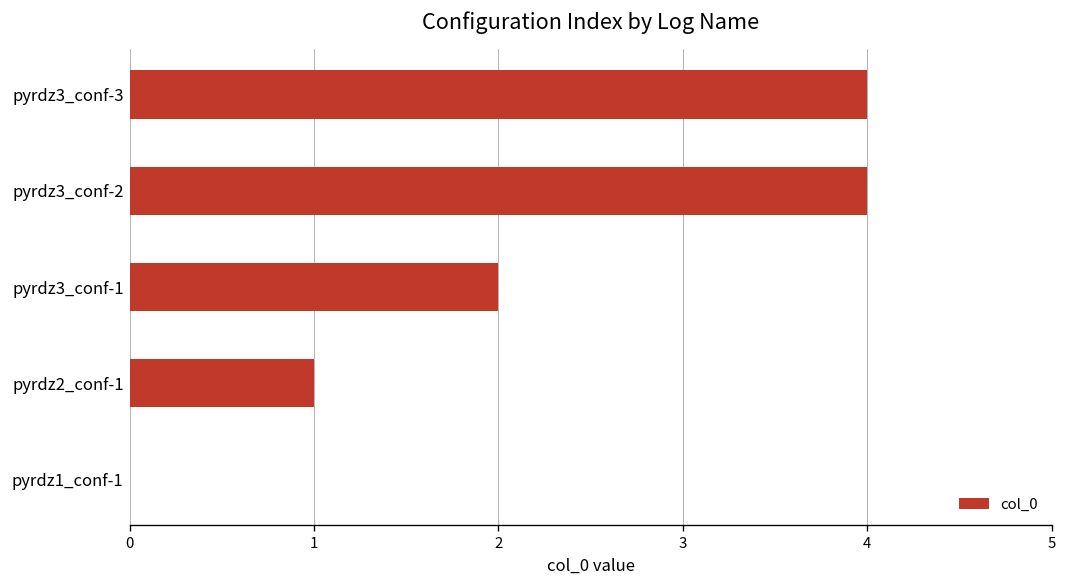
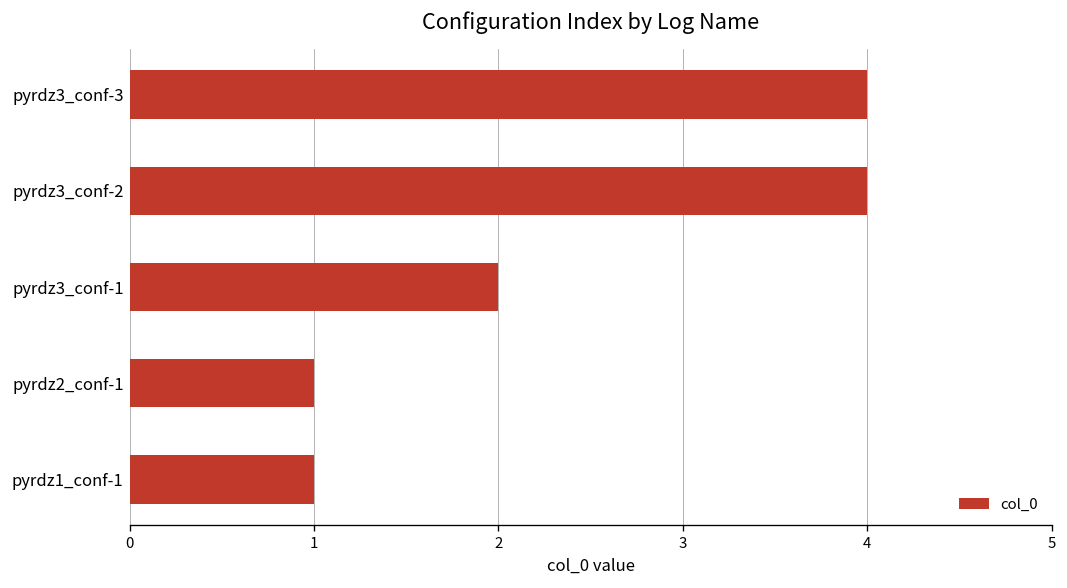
pyrdz1_conf-1: 0 -> 1
